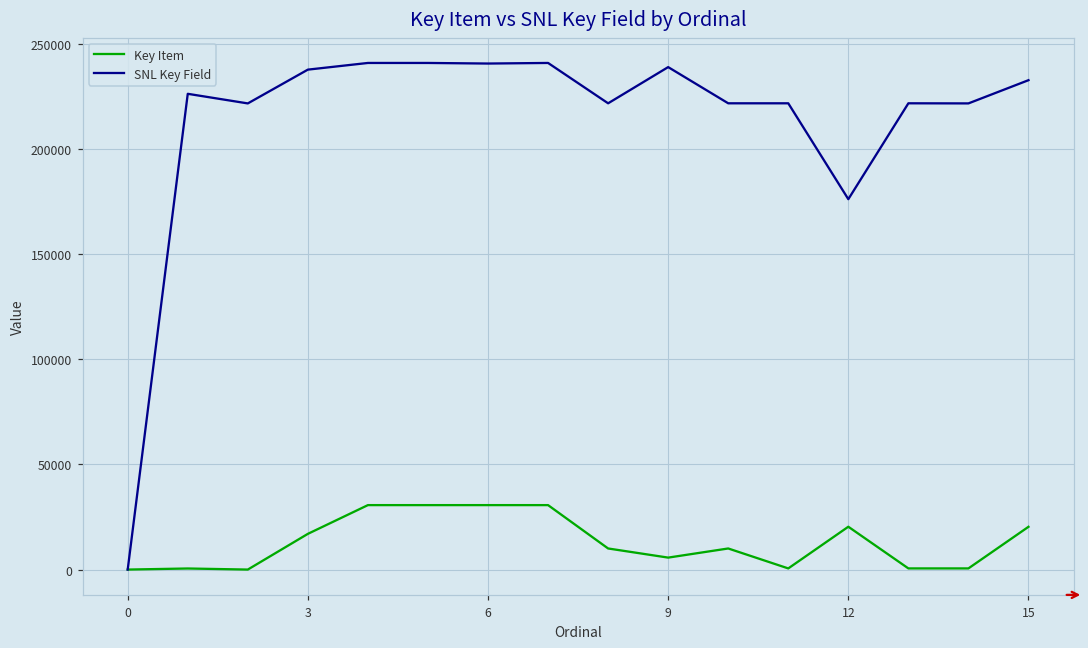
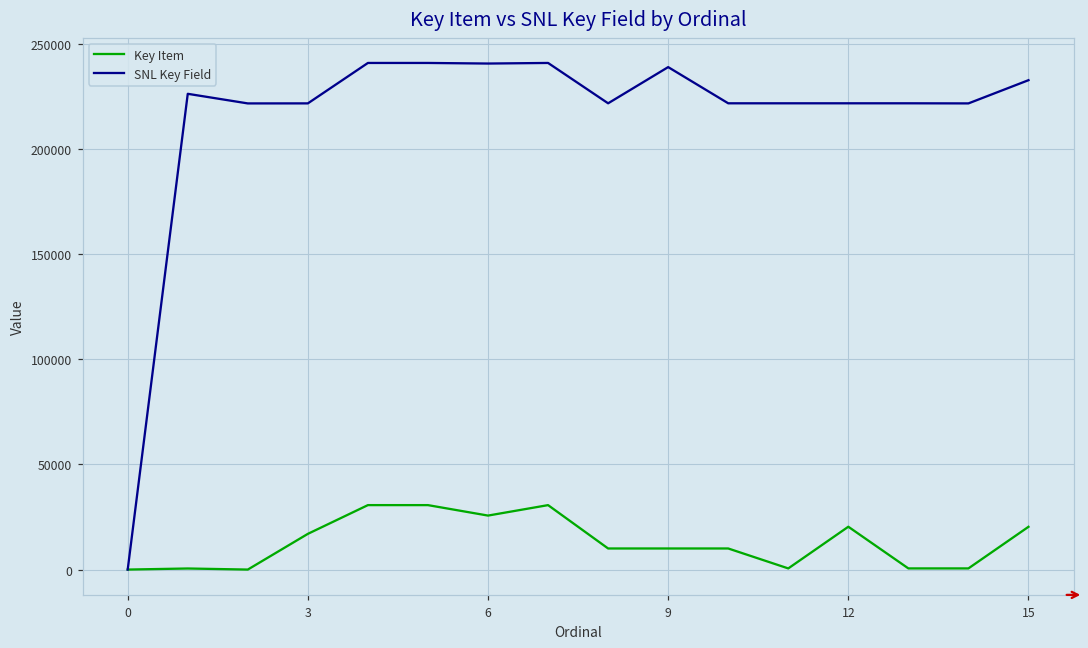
SNL Key Field, 3: 238000 -> 222000
Key Item, 6: 31000 -> 26000
Key Item, 9: 6000 -> 10000
SNL Key Field, 12: 176000 -> 222000
